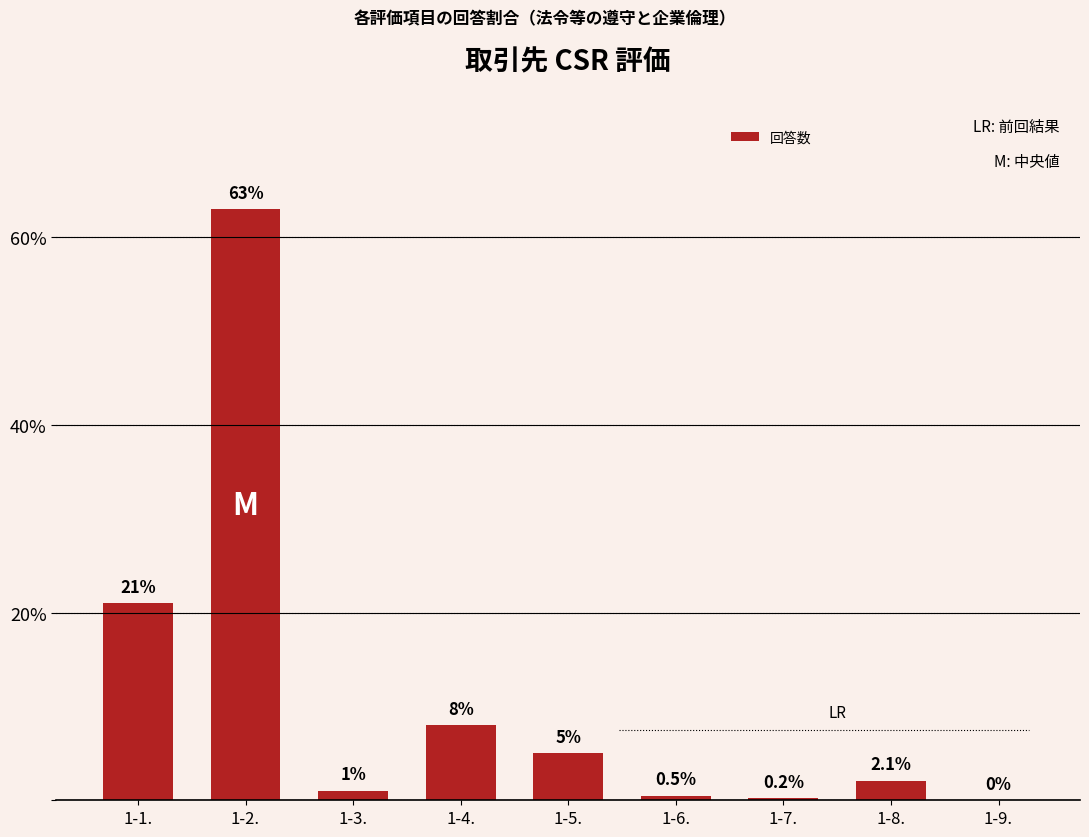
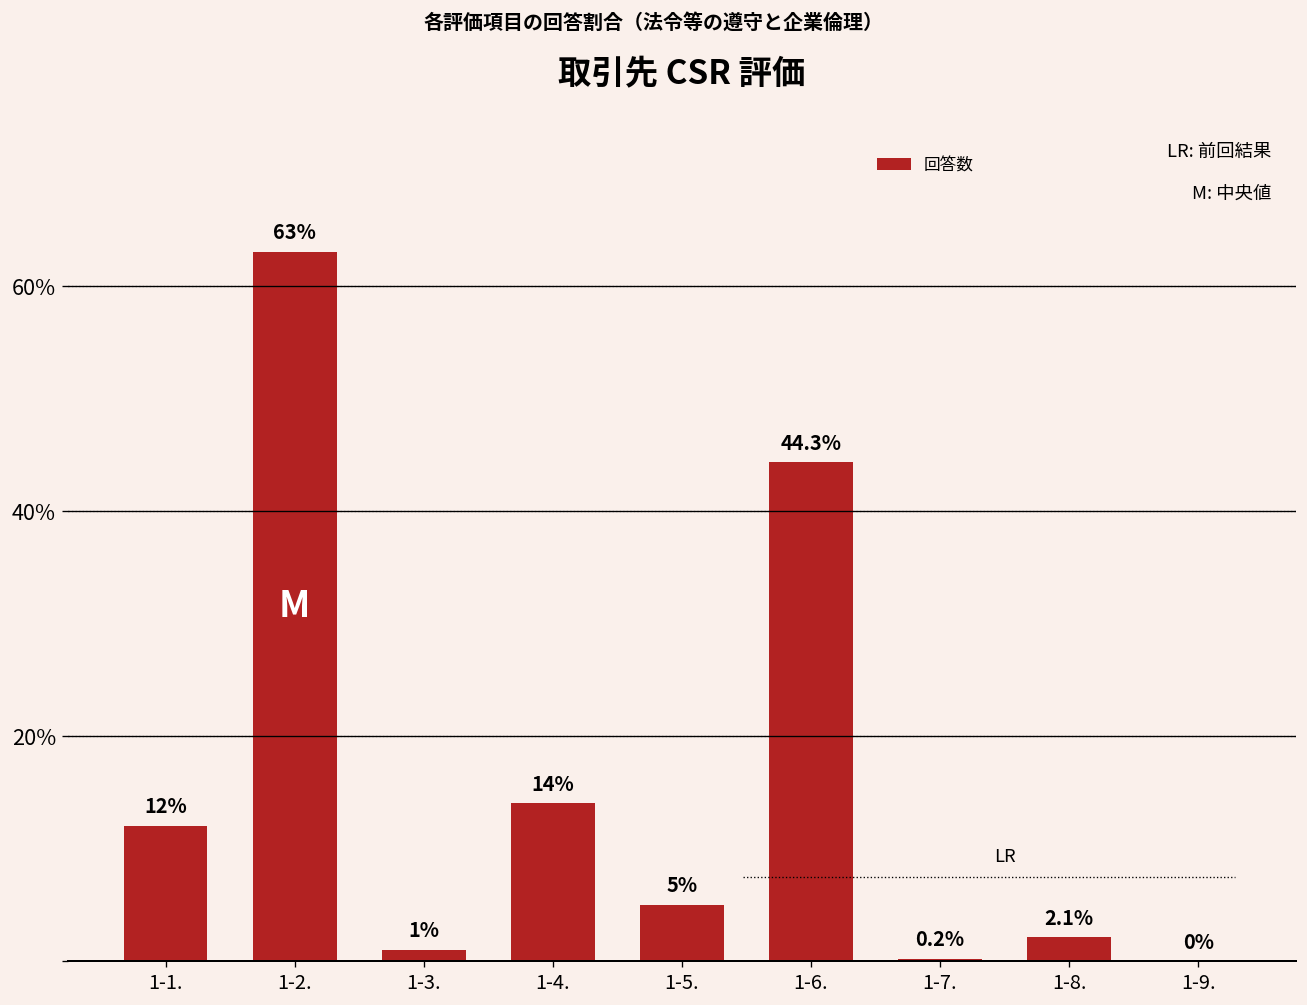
1-1.: 21% -> 12%
1-4.: 8% -> 14%
1-6.: 0.5% -> 44.3%
